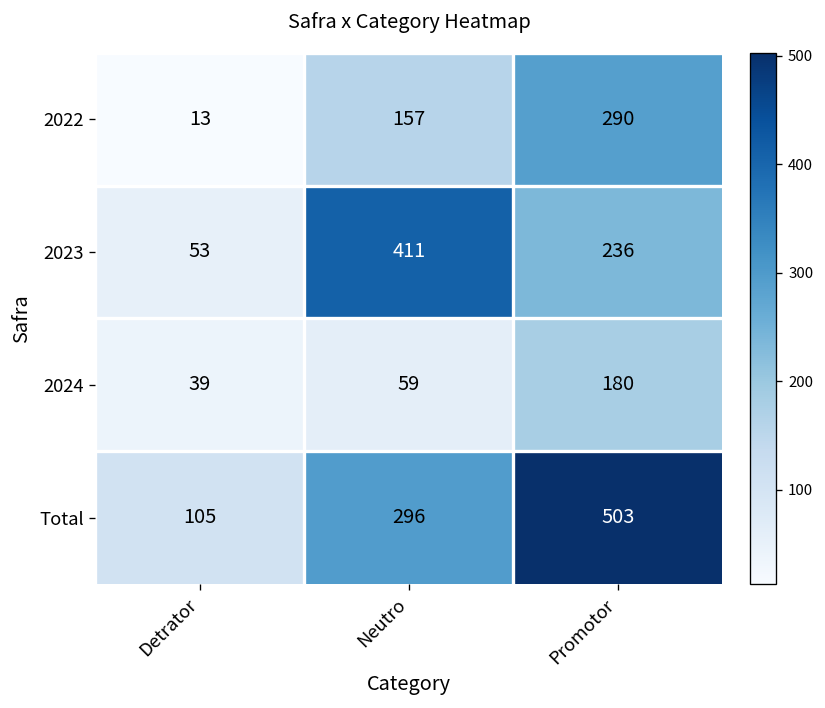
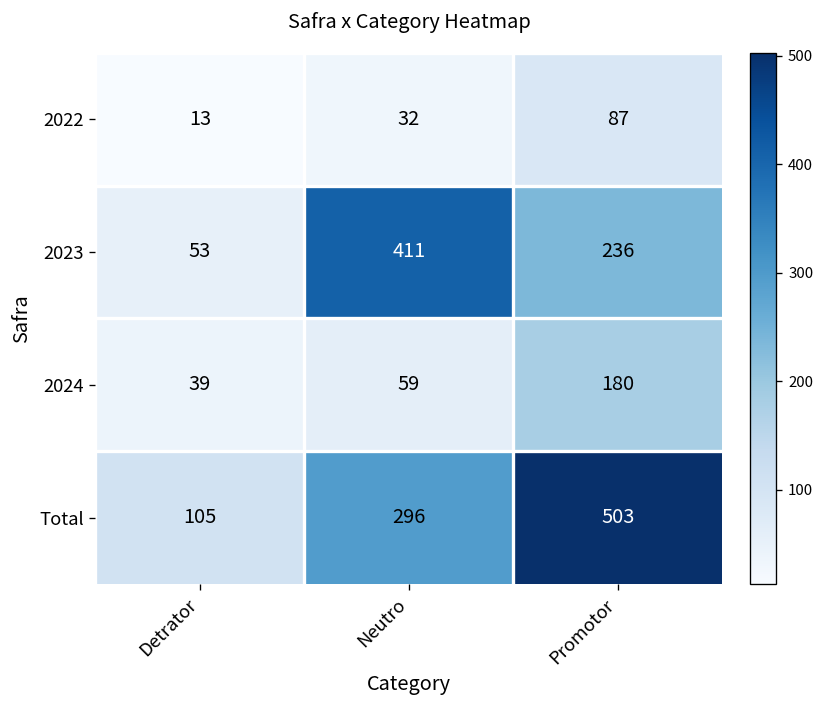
2022, Neutro: 157 -> 32
2022, Promotor: 290 -> 87
